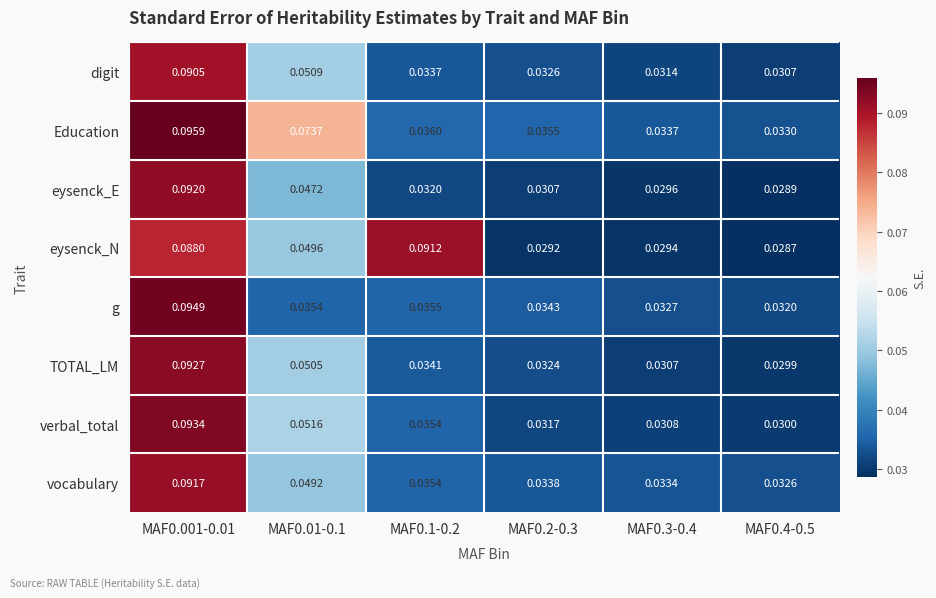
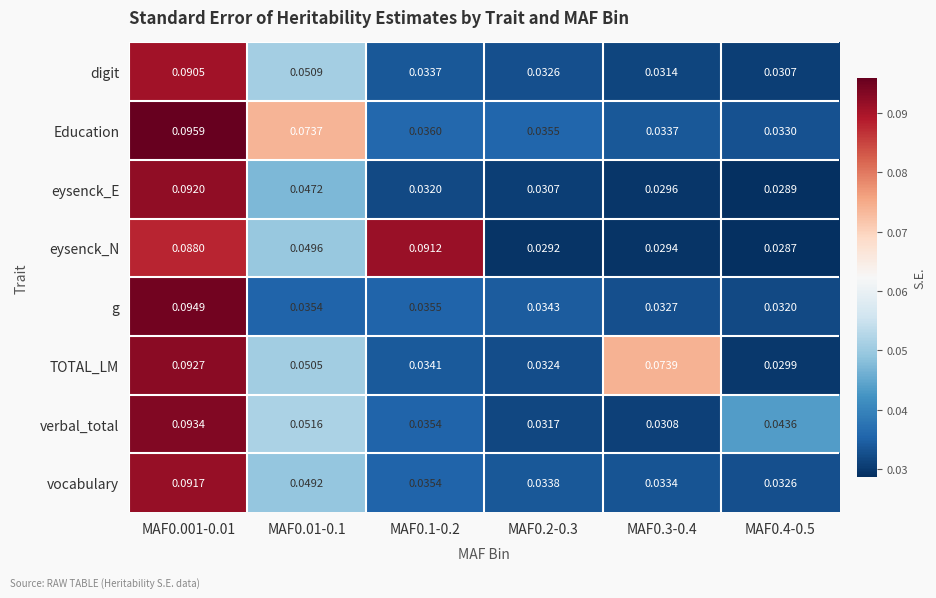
TOTAL_LM, MAF0.3-0.4: 0.0307 -> 0.0739
verbal_total, MAF0.4-0.5: 0.0300 -> 0.0436
